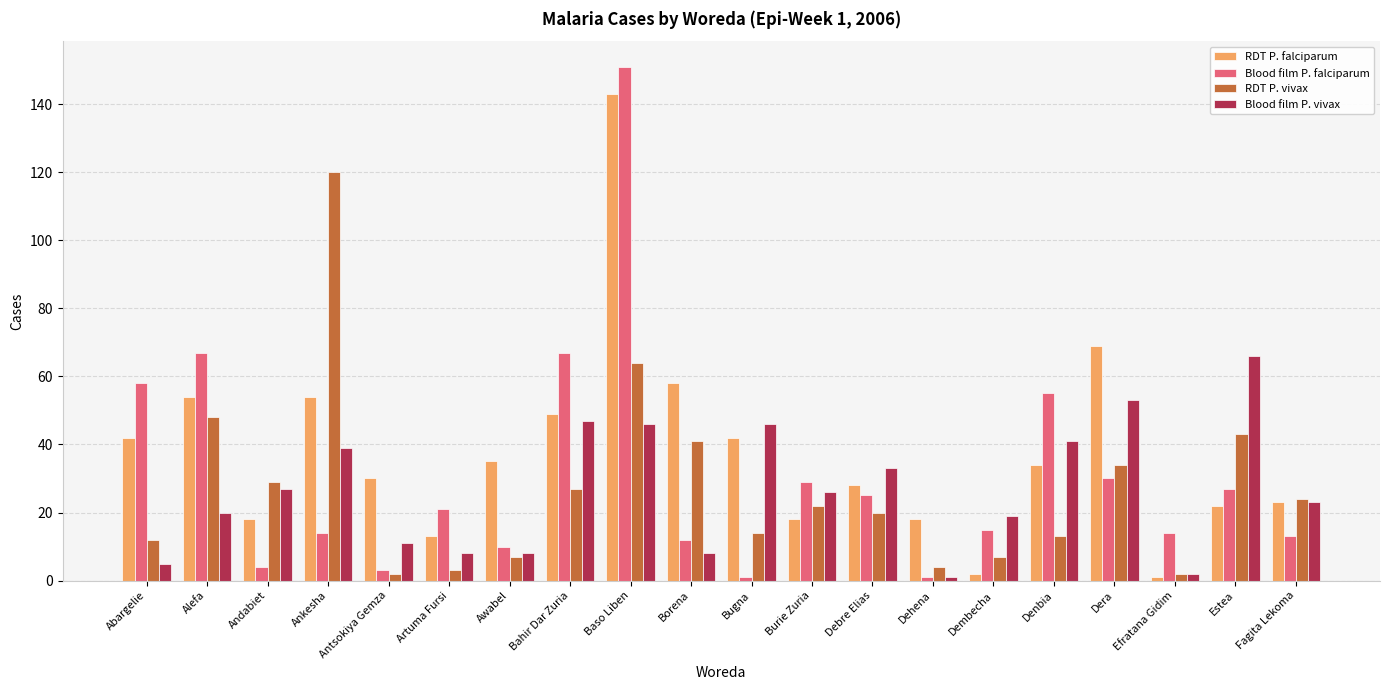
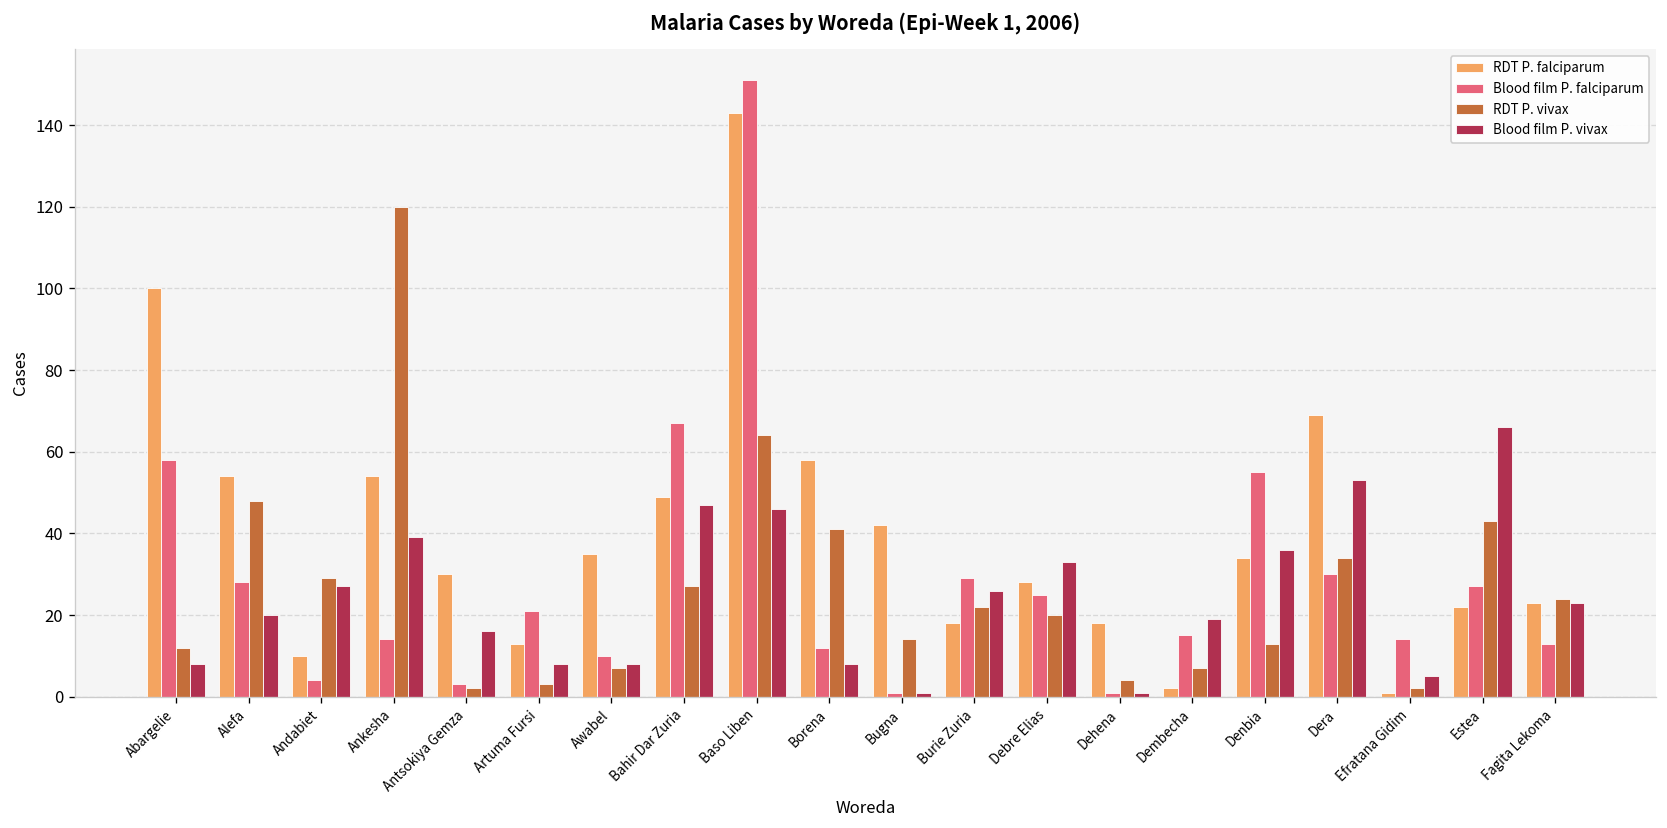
RDT P. falciparum, Abargelie: 42 -> 100
Blood film P. vivax, Abargelie: 5 -> 8
Blood film P. falciparum, Alefa: 67 -> 28
RDT P. falciparum, Andabiet: 18 -> 10
Blood film P. vivax, Antsokiya Gemza: 11 -> 16
Blood film P. vivax, Bugna: 46 -> 1
Blood film P. vivax, Denbia: 41 -> 36
Blood film P. vivax, Efratana Gidim: 2 -> 5
